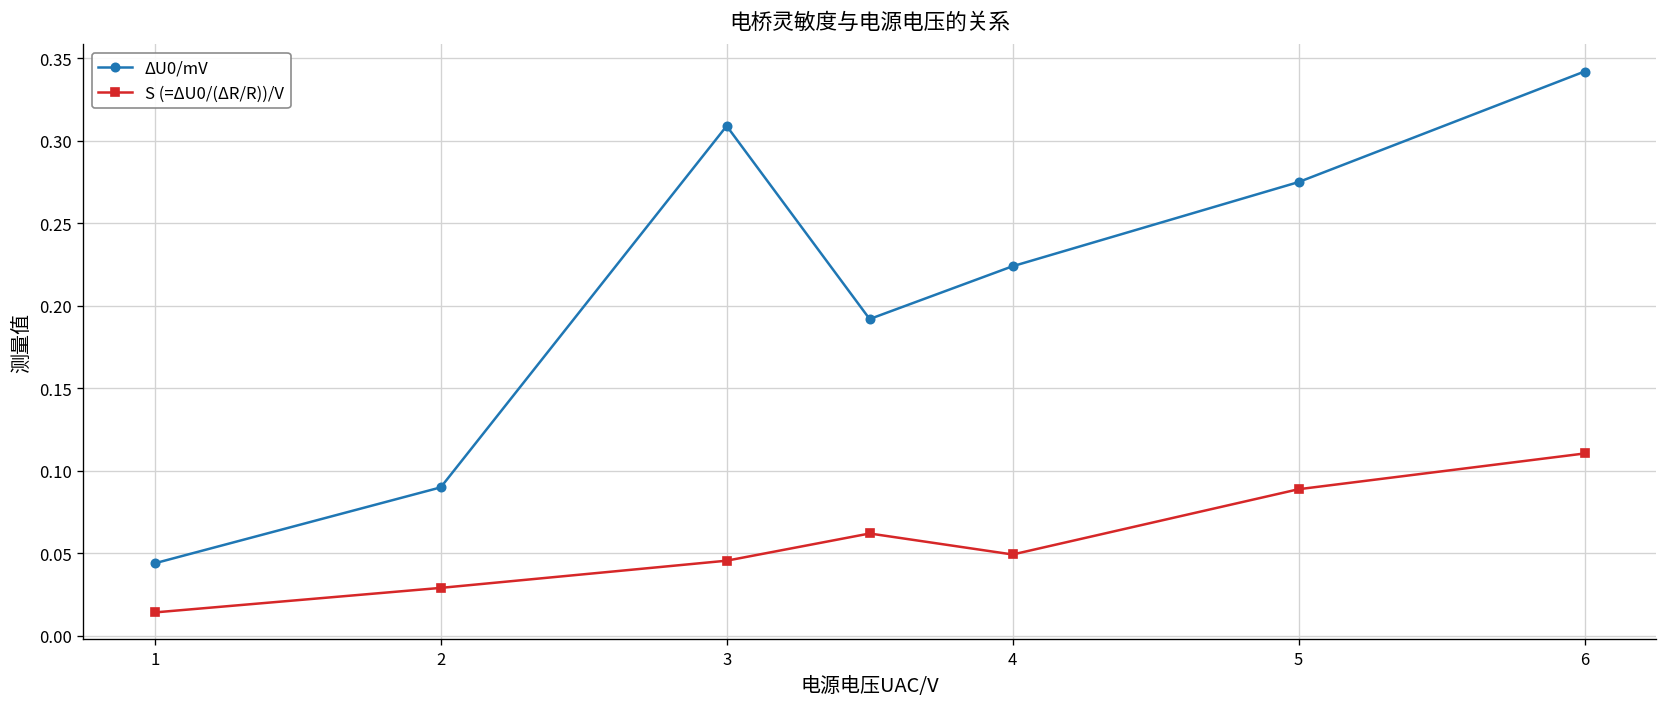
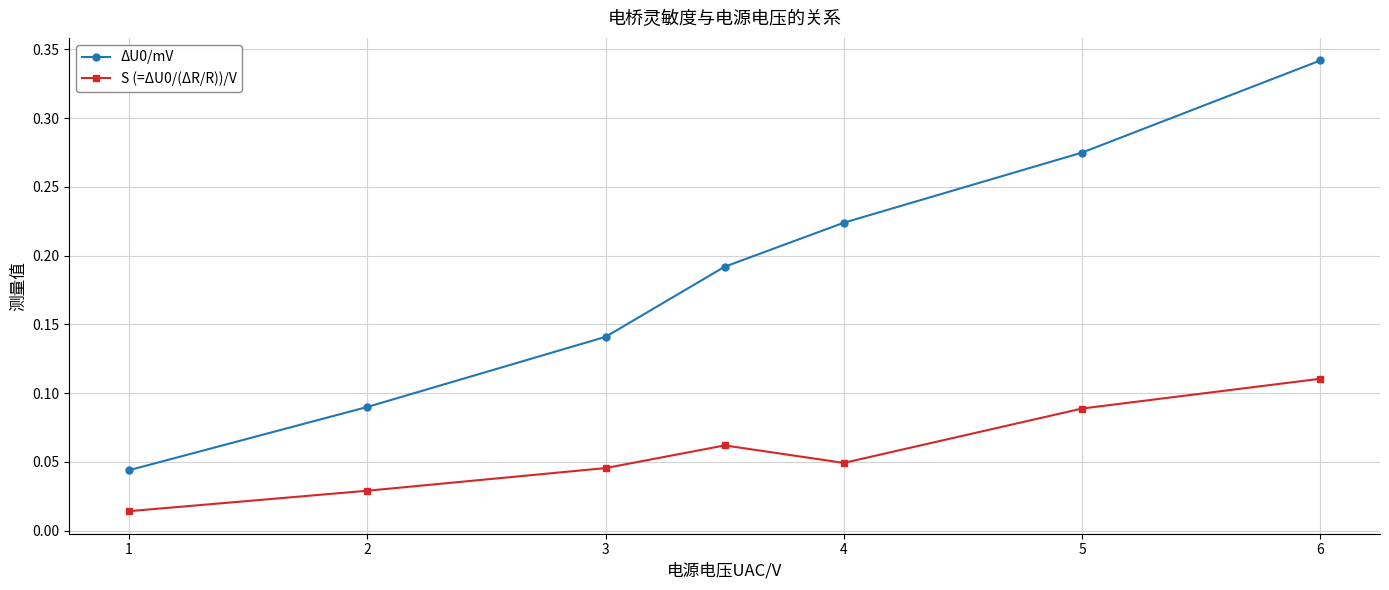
ΔU0/mV, 3: 0.309 -> 0.141
